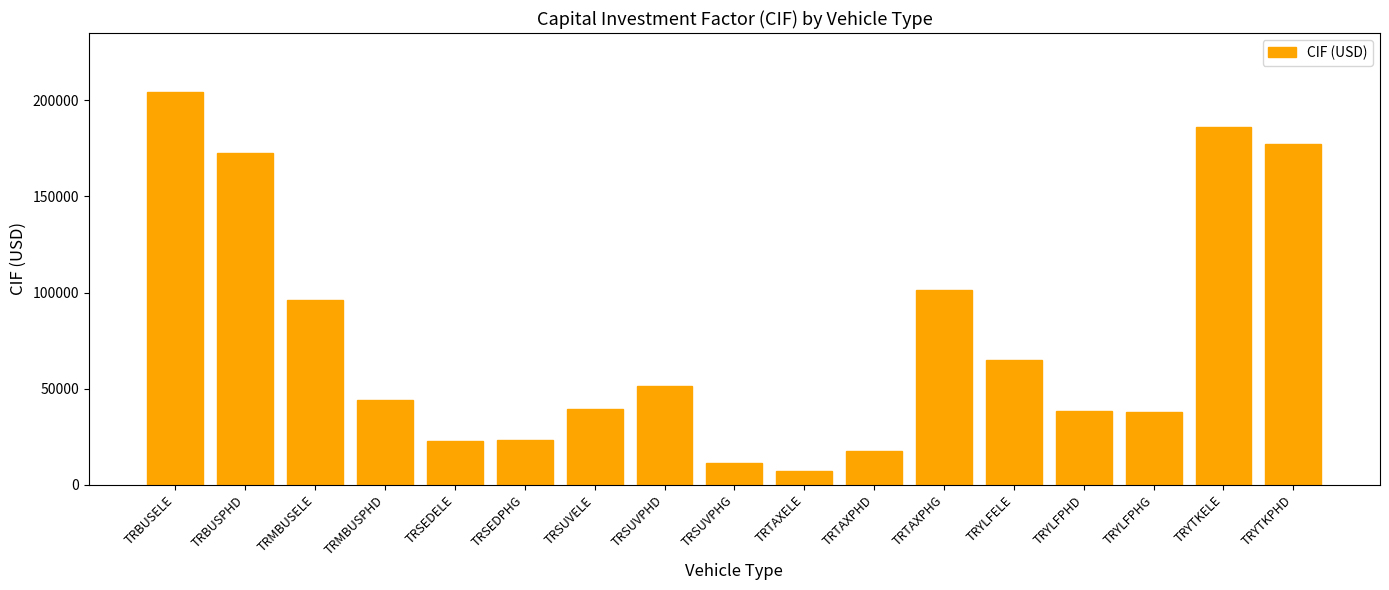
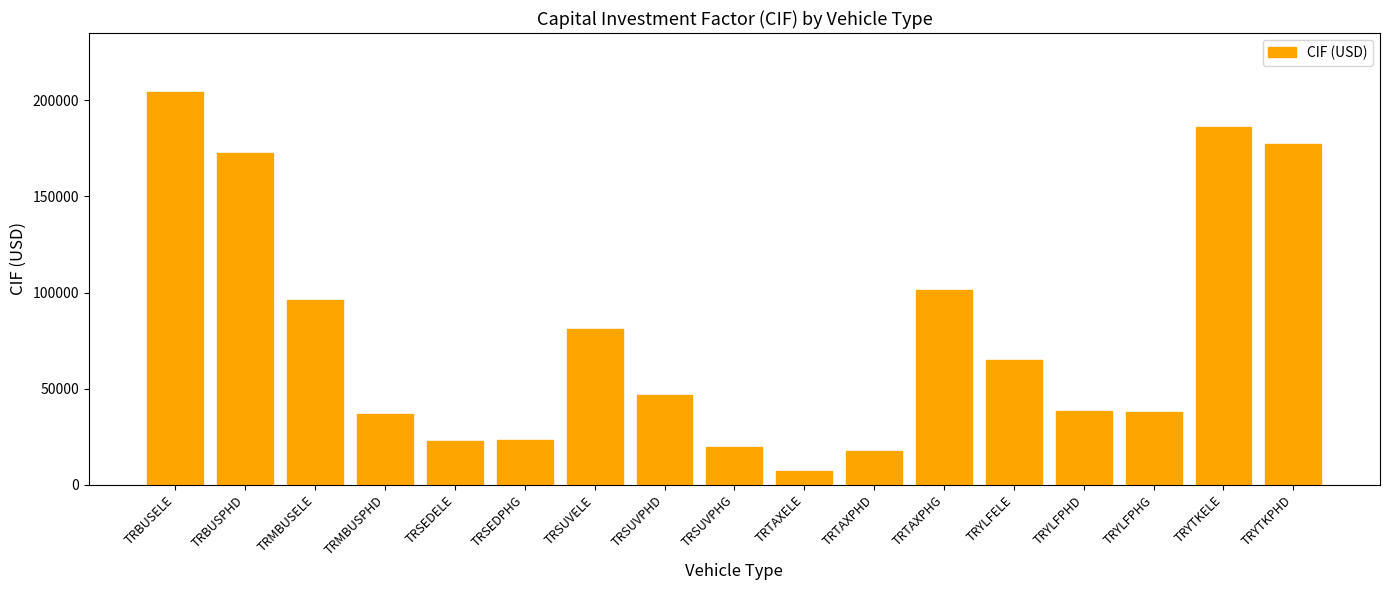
TRMBUSPHD: 44000 -> 37000
TRSUVELE: 39000 -> 81000
TRSUVPHD: 51000 -> 47000
TRSUVPHG: 11000 -> 20000
